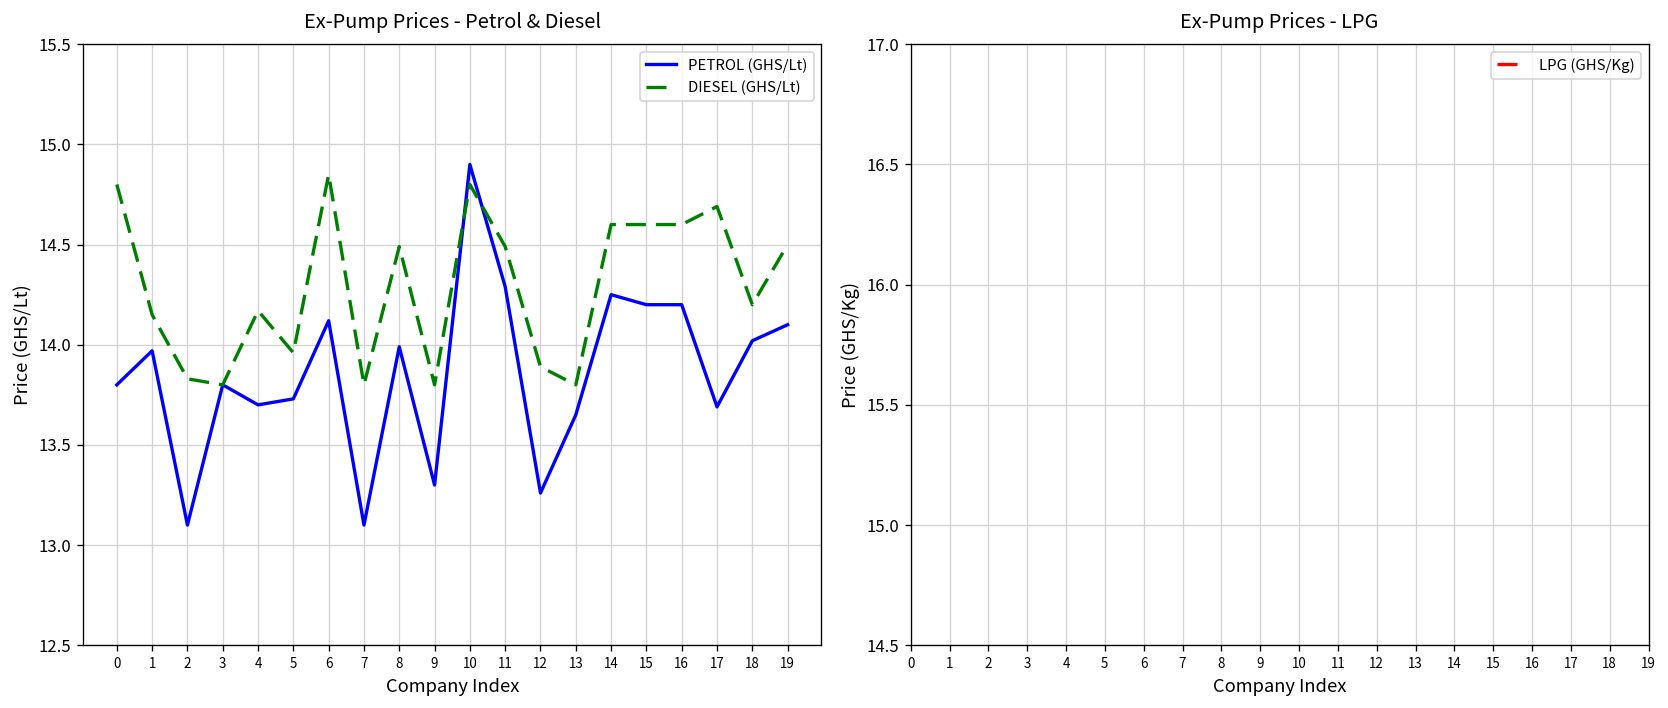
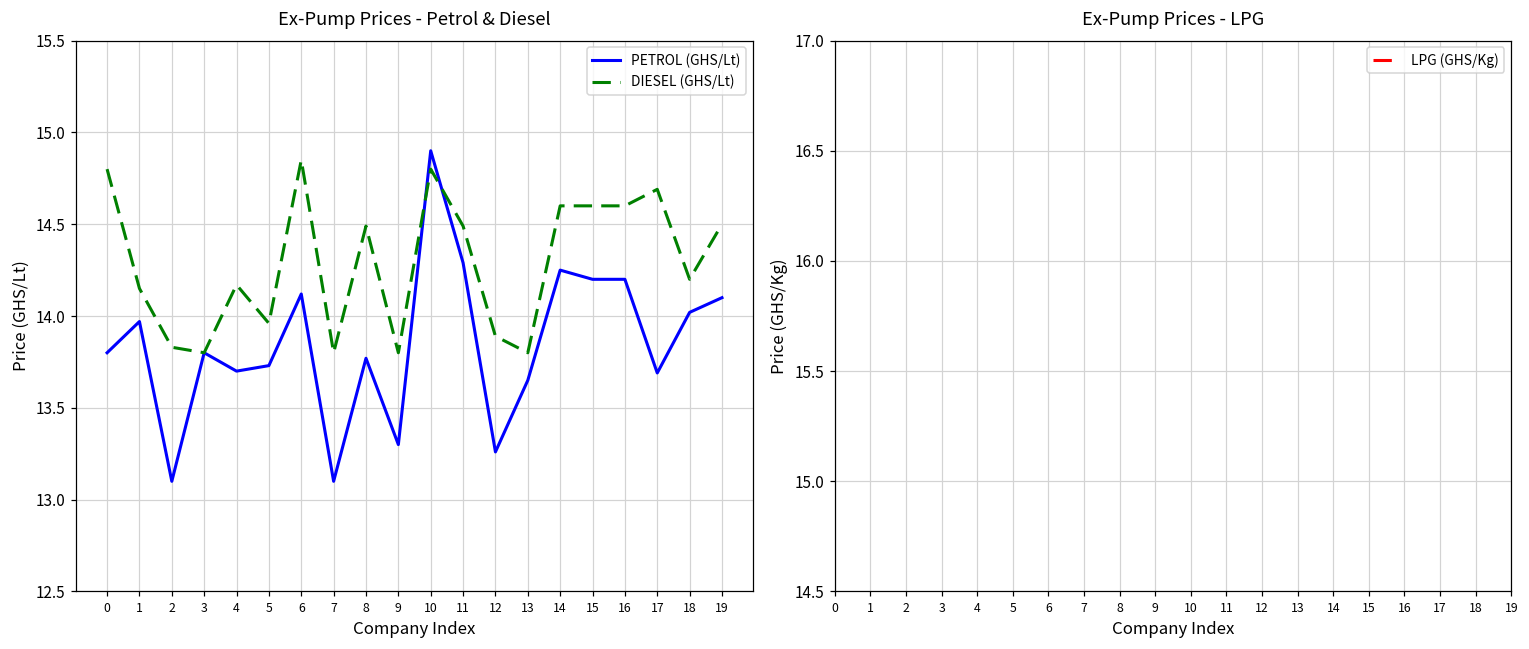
Ex-Pump Prices - Petrol & Diesel, PETROL (GHS/Lt), 8: 13.99 -> 13.77
